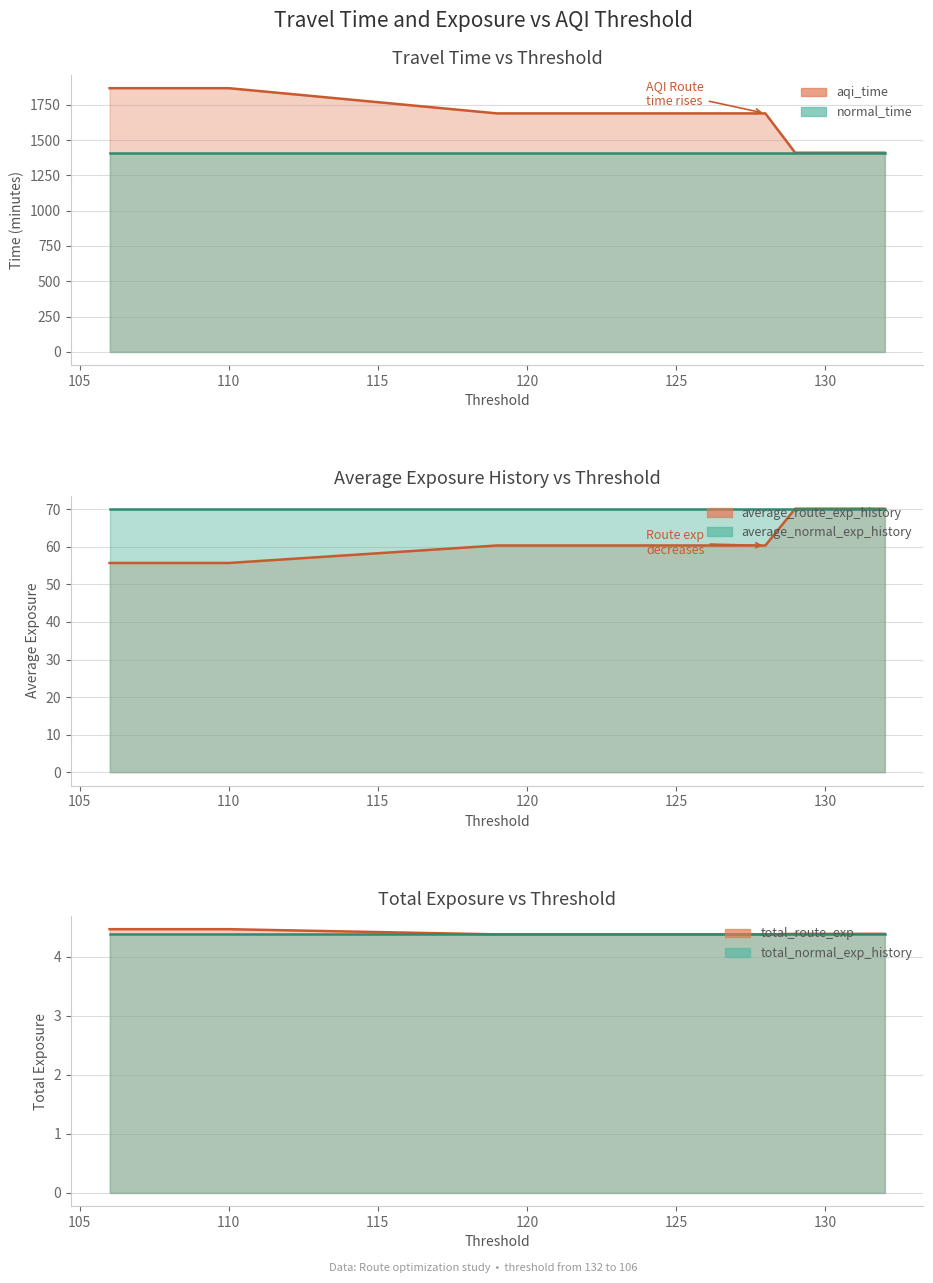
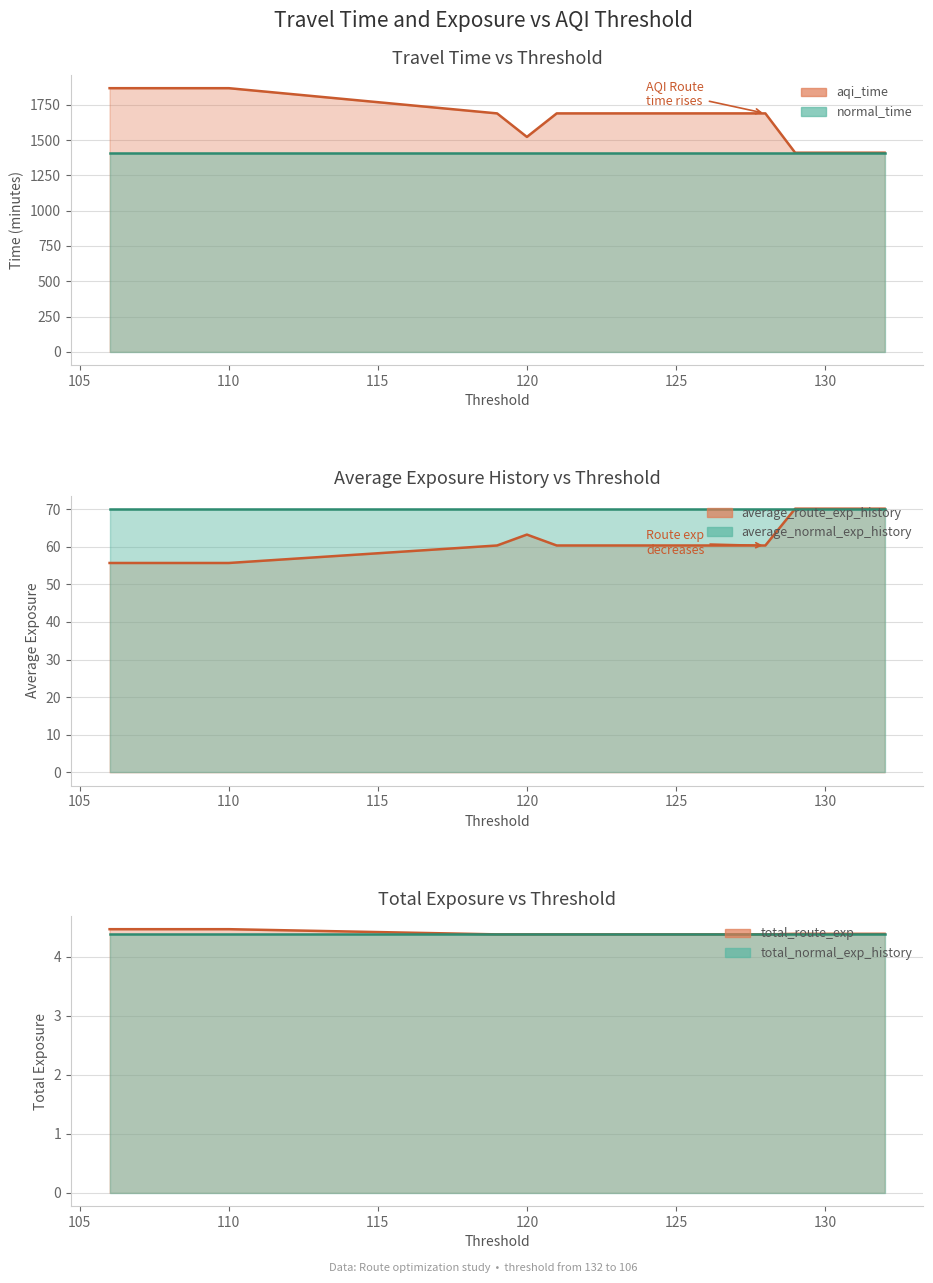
Travel Time vs Threshold, aqi_time, 120: 1690 -> 1520
Average Exposure History vs Threshold, average_route_exp_history, 120: 60 -> 63
